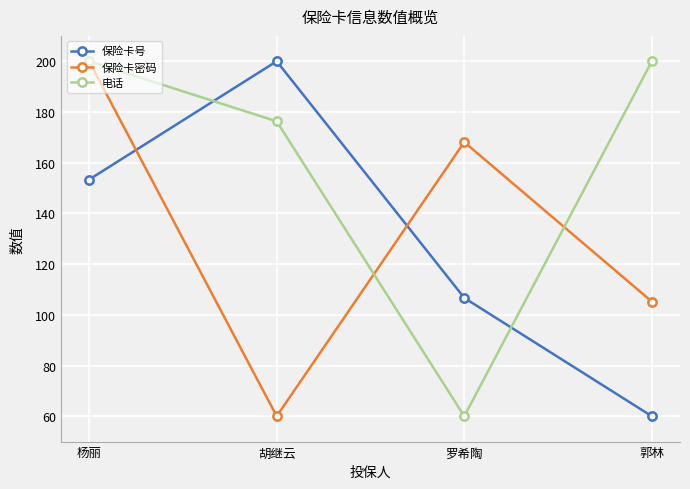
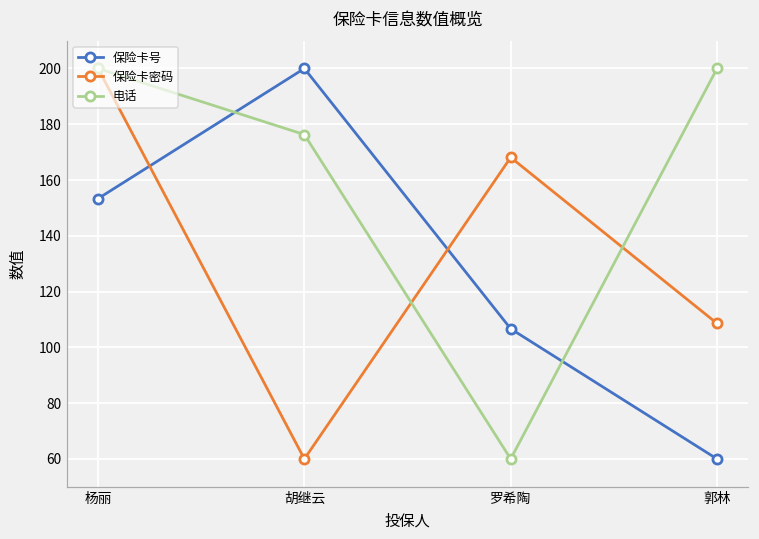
保险卡密码, 郭林: 105 -> 109
